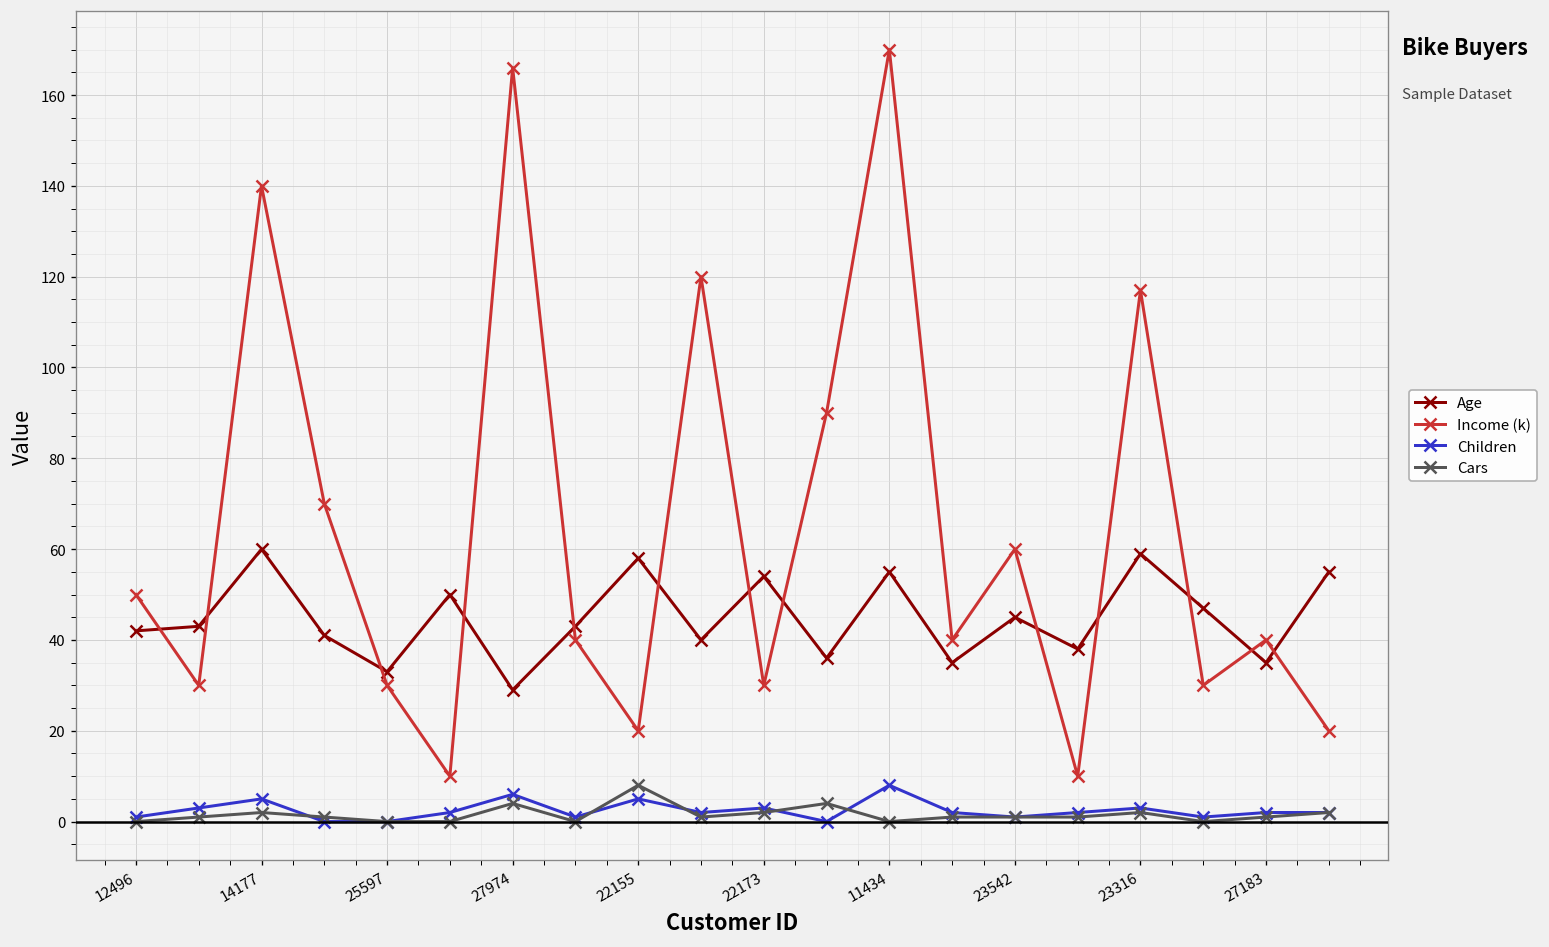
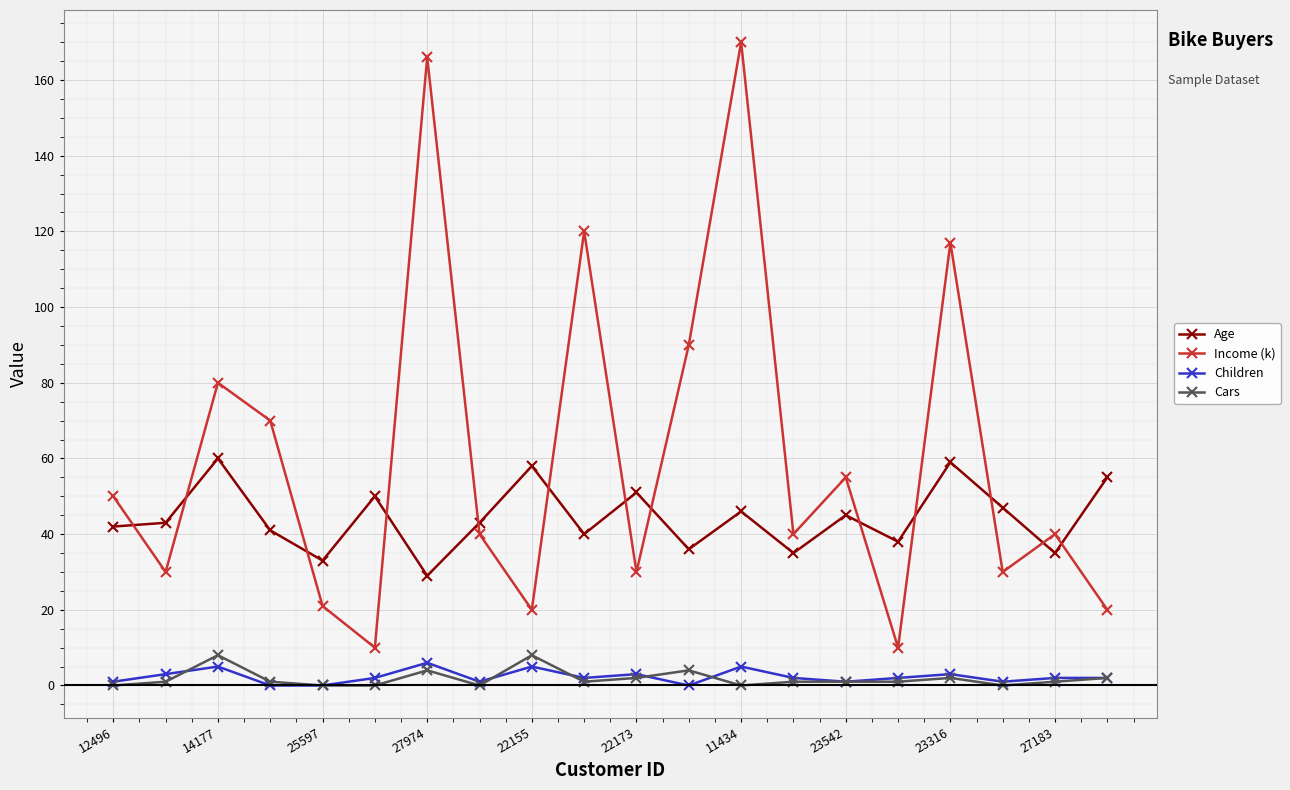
Income (k), 14177: 140 -> 80
Cars, 14177: 2 -> 8
Income (k), 25597: 30 -> 21
Age, 22173: 54 -> 51
Age, 11434: 55 -> 46
Children, 11434: 8 -> 5
Income (k), 23542: 60 -> 55
